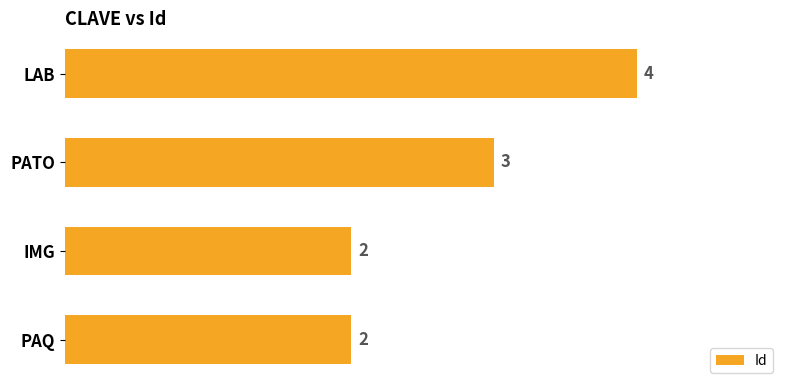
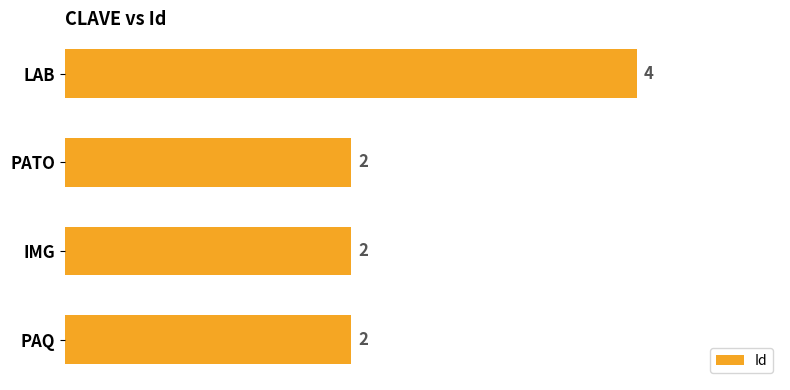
PATO: 3 -> 2
